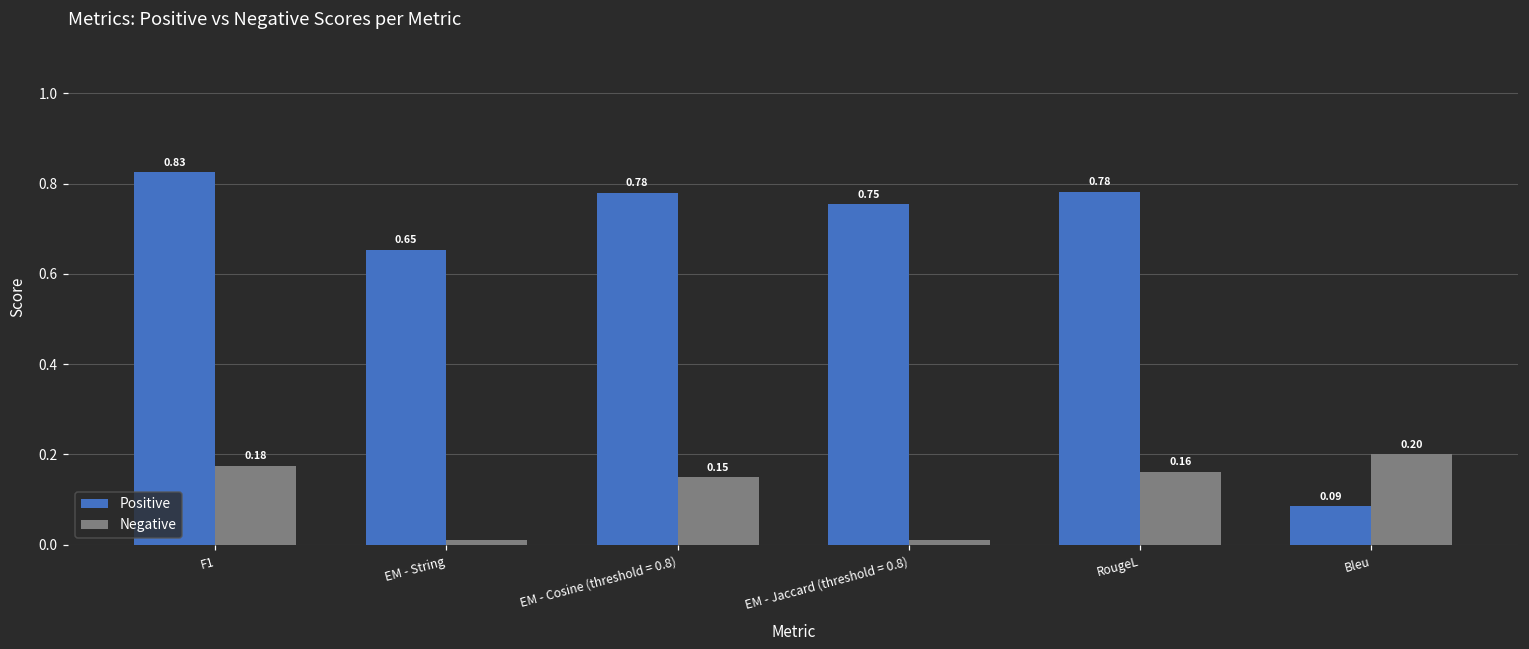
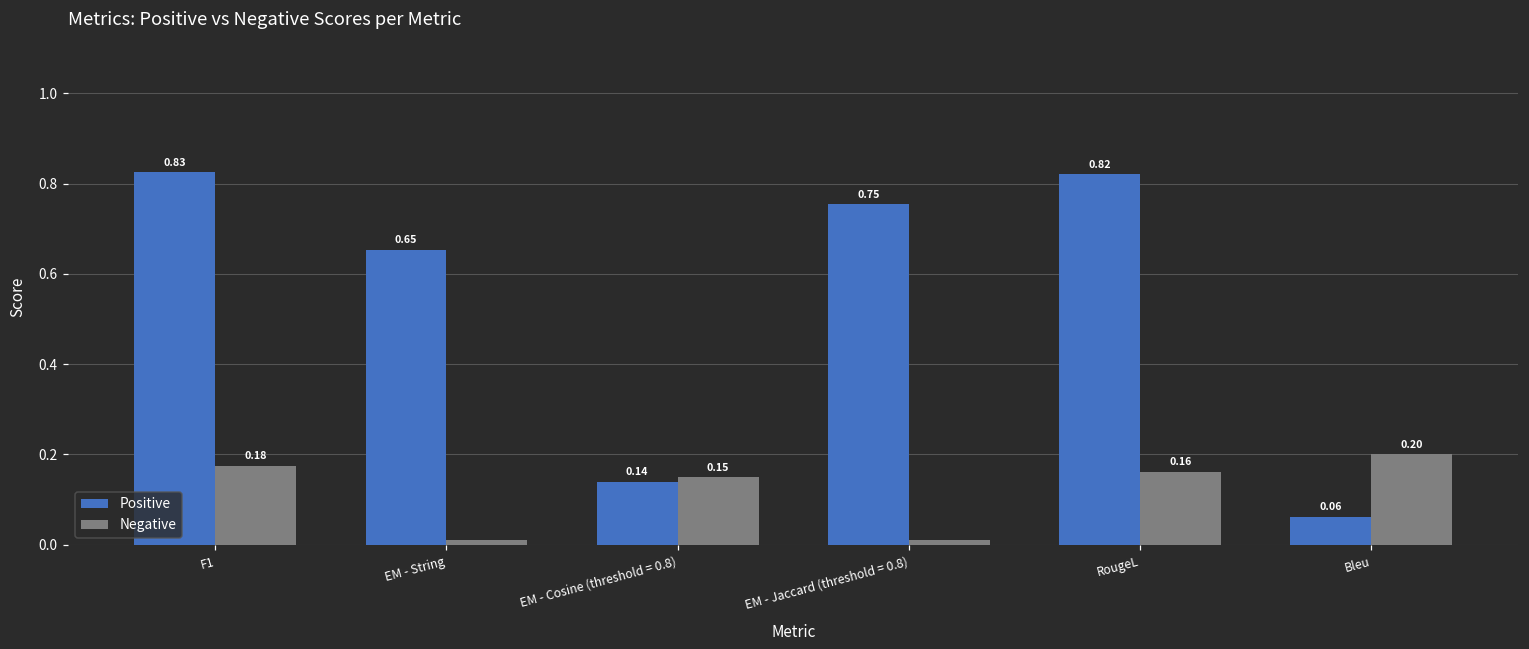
Positive, EM - Cosine (threshold = 0.8): 0.78 -> 0.14
Positive, RougeL: 0.78 -> 0.82
Positive, Bleu: 0.09 -> 0.06
